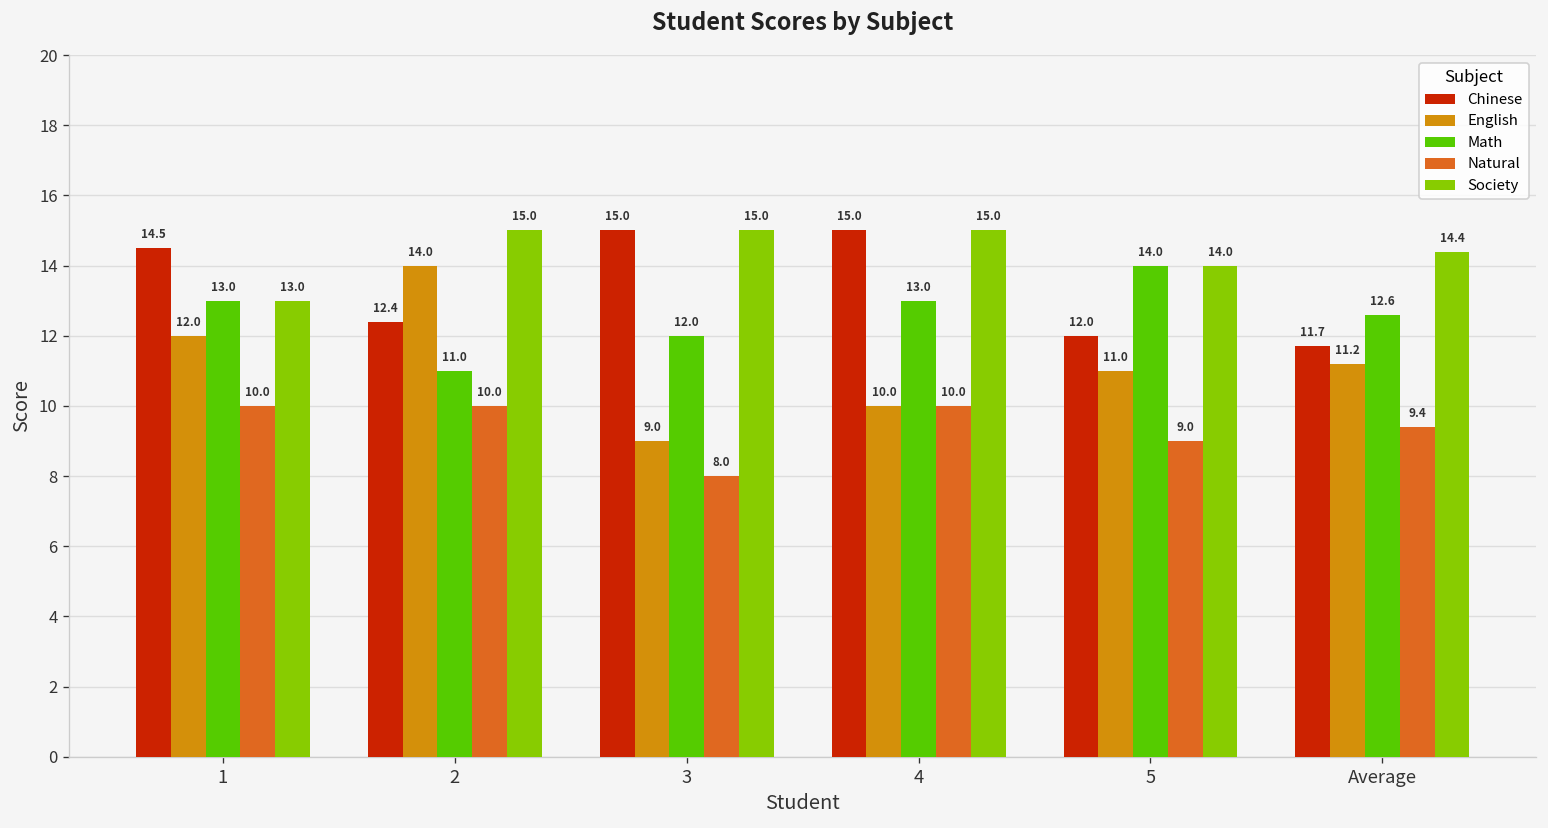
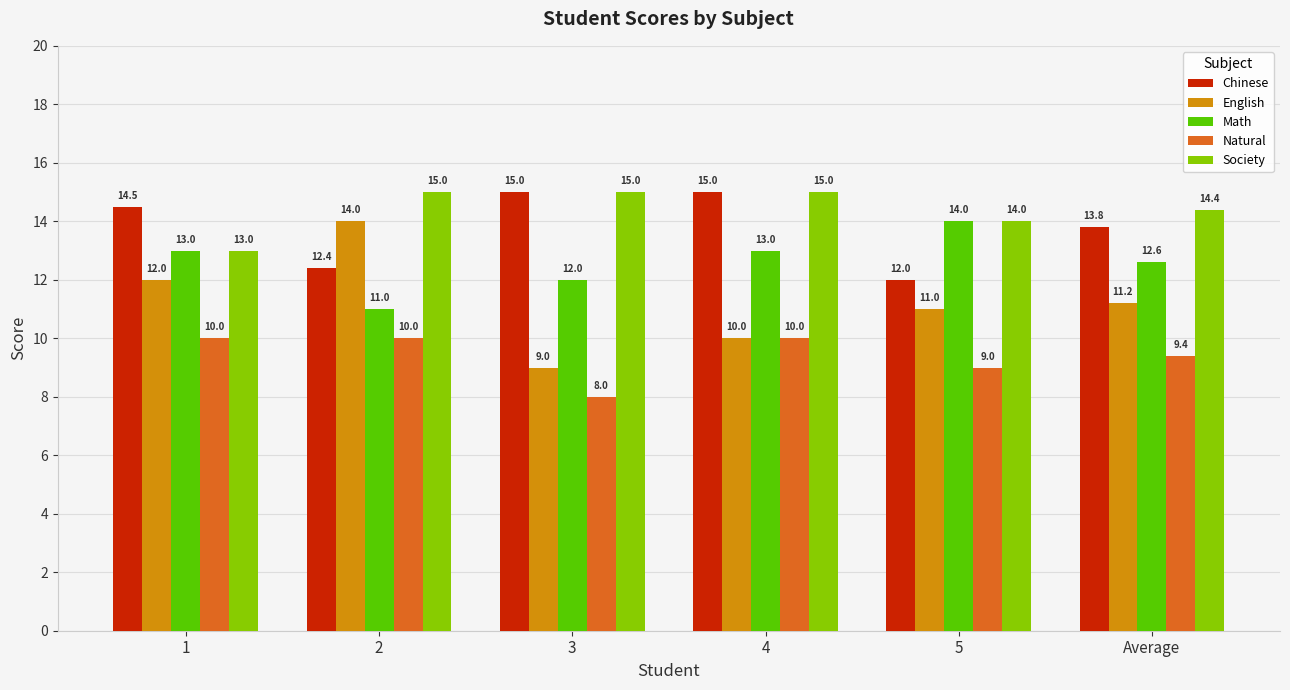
Chinese, Average: 11.7 -> 13.8
